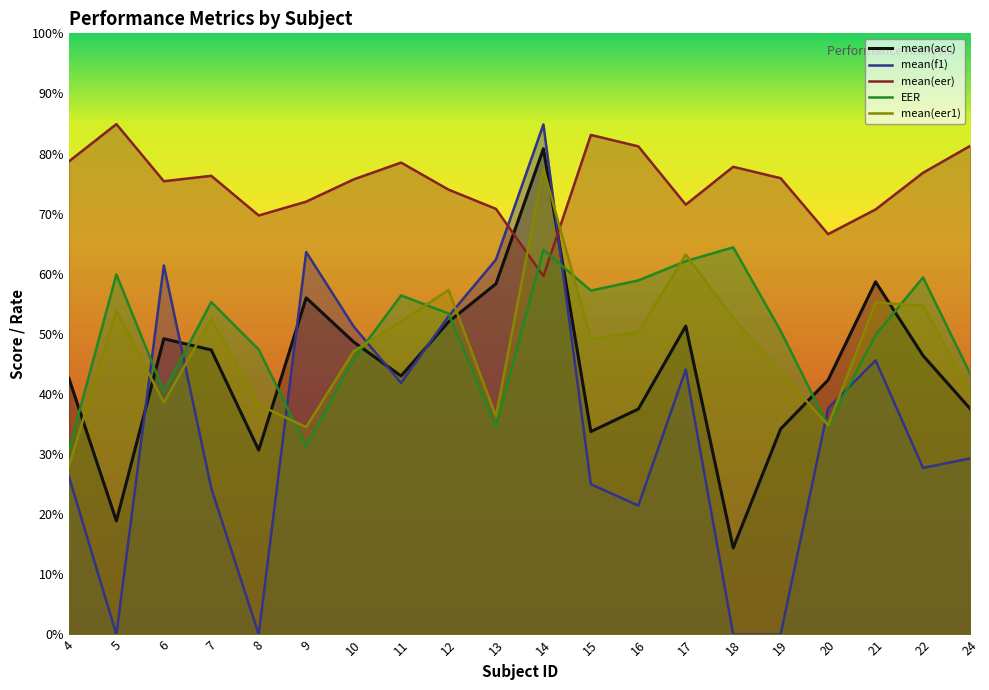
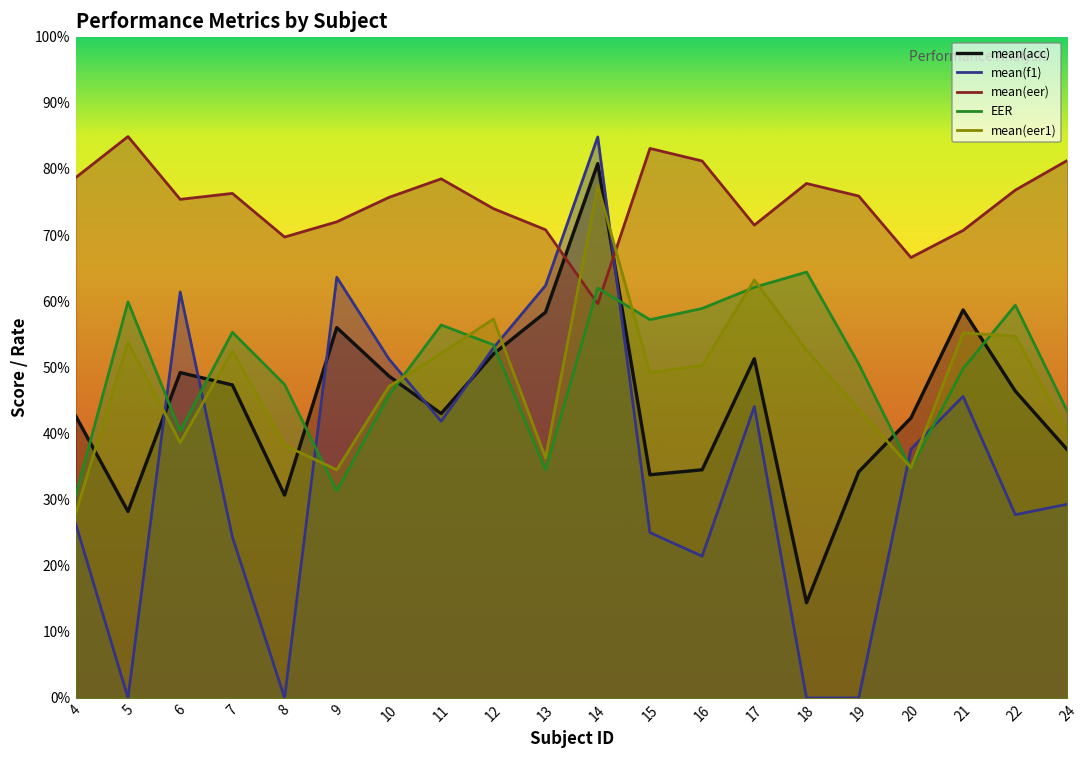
mean(acc), 5: 19% -> 28%
EER, 14: 64% -> 62%
mean(acc), 16: 38% -> 35%
